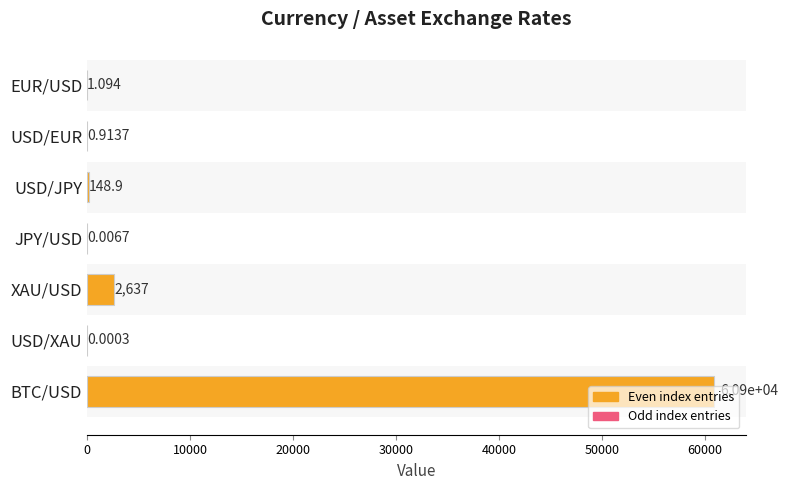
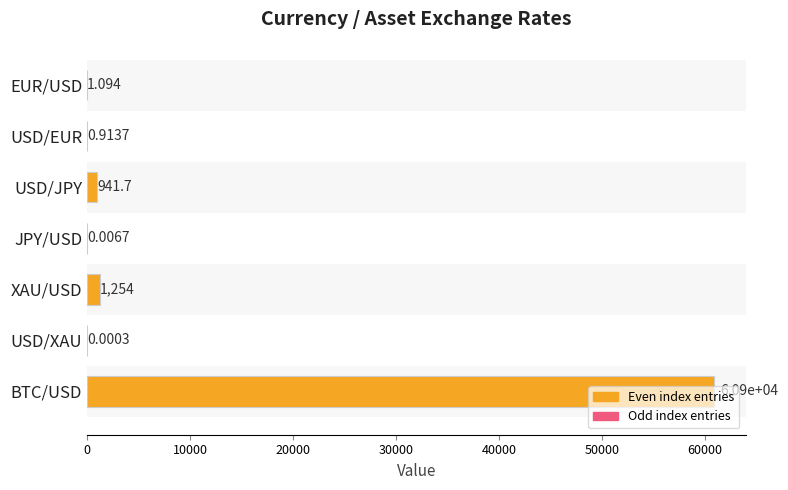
USD/JPY: 148.9 -> 941.7
XAU/USD: 2,637 -> 1,254
